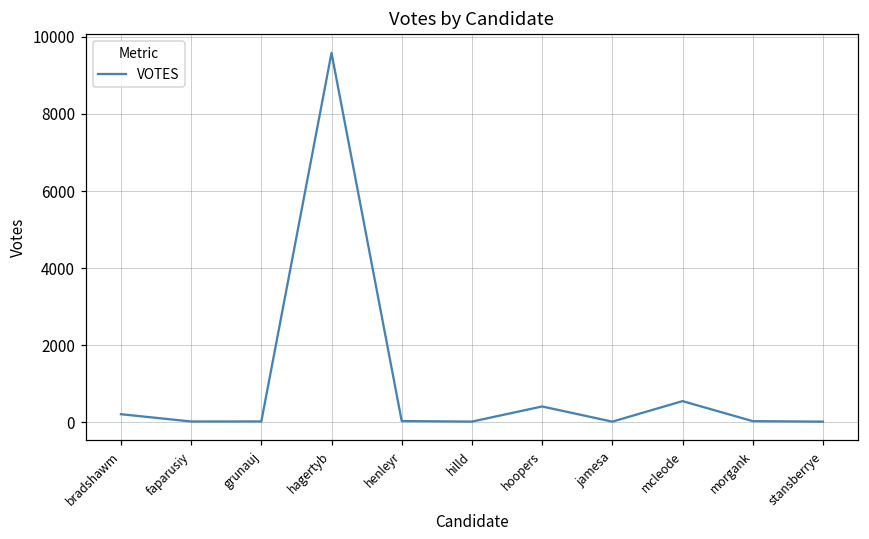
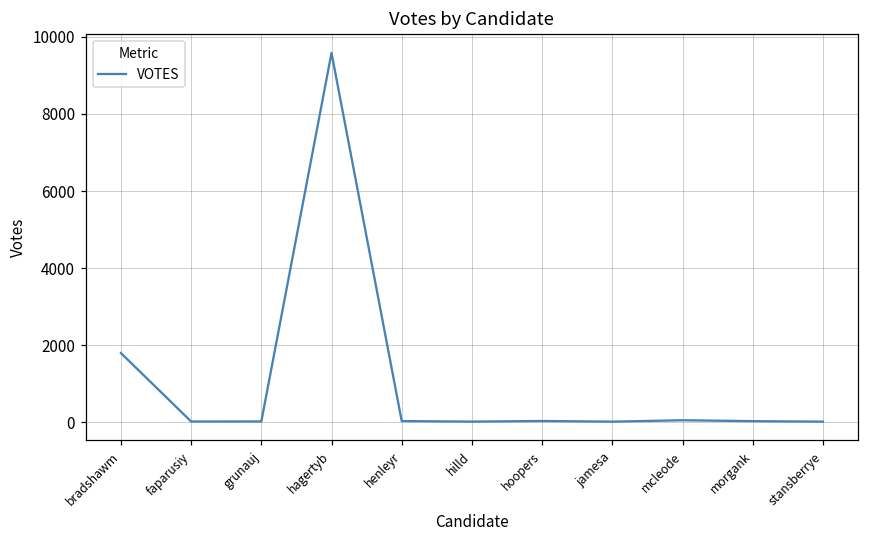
bradshawm: 200 -> 1800
hoopers: 400 -> 0
mcleode: 500 -> 0
